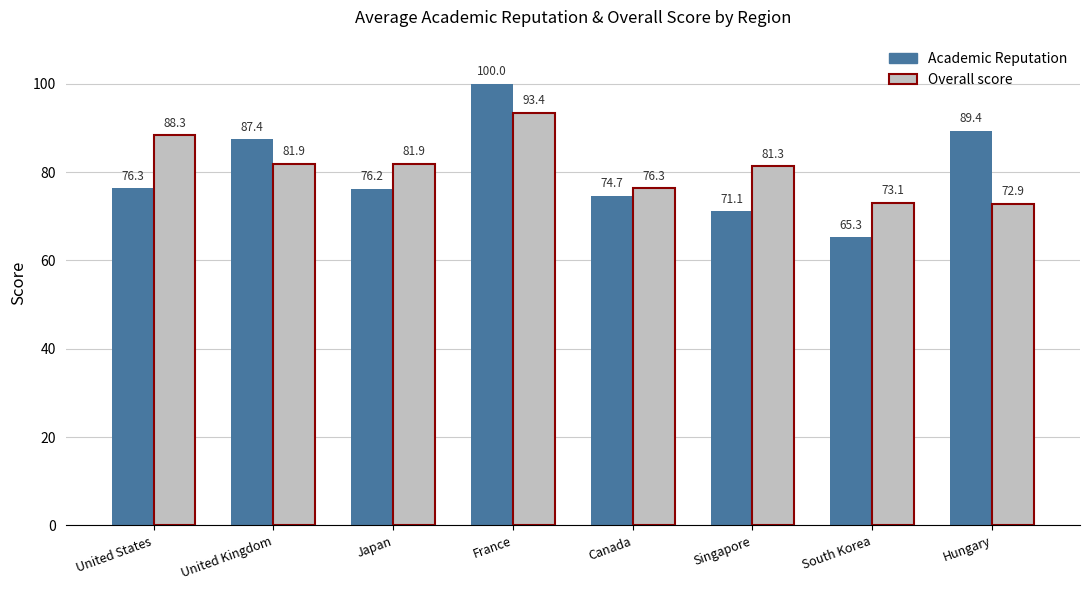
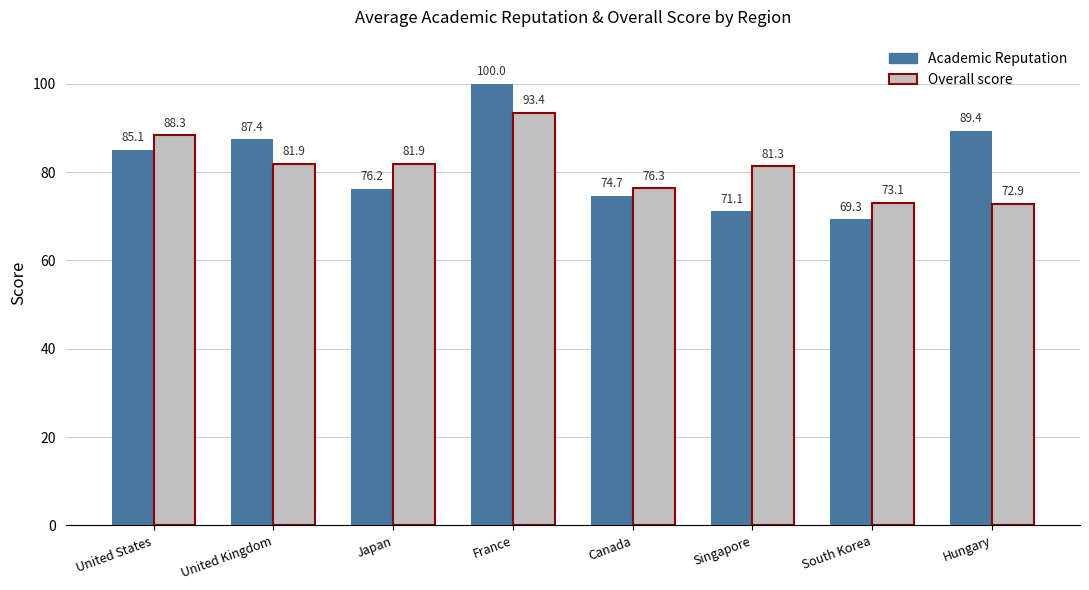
Academic Reputation, United States: 76.3 -> 85.1
Academic Reputation, South Korea: 65.3 -> 69.3
